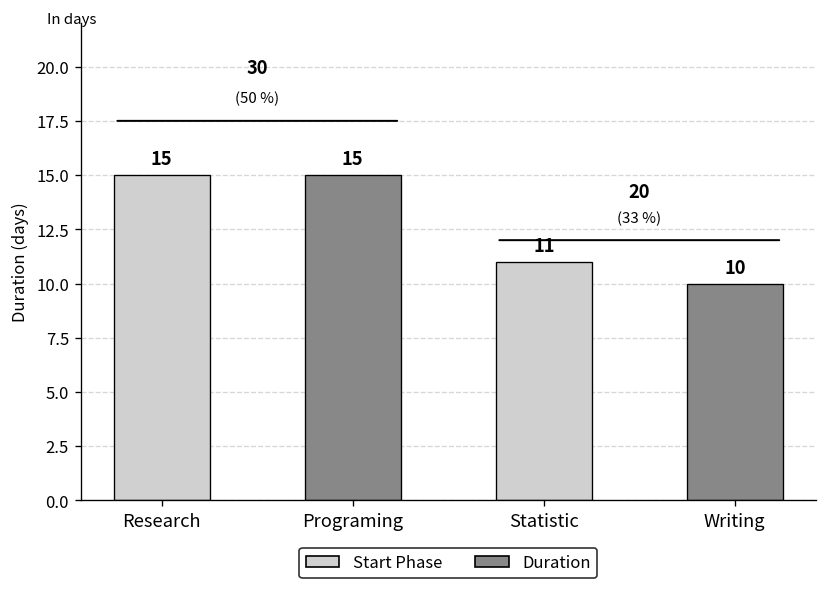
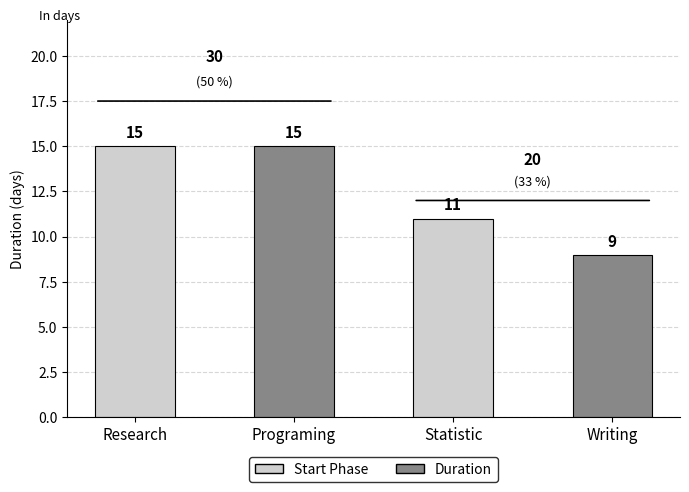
Writing: 10 -> 9
